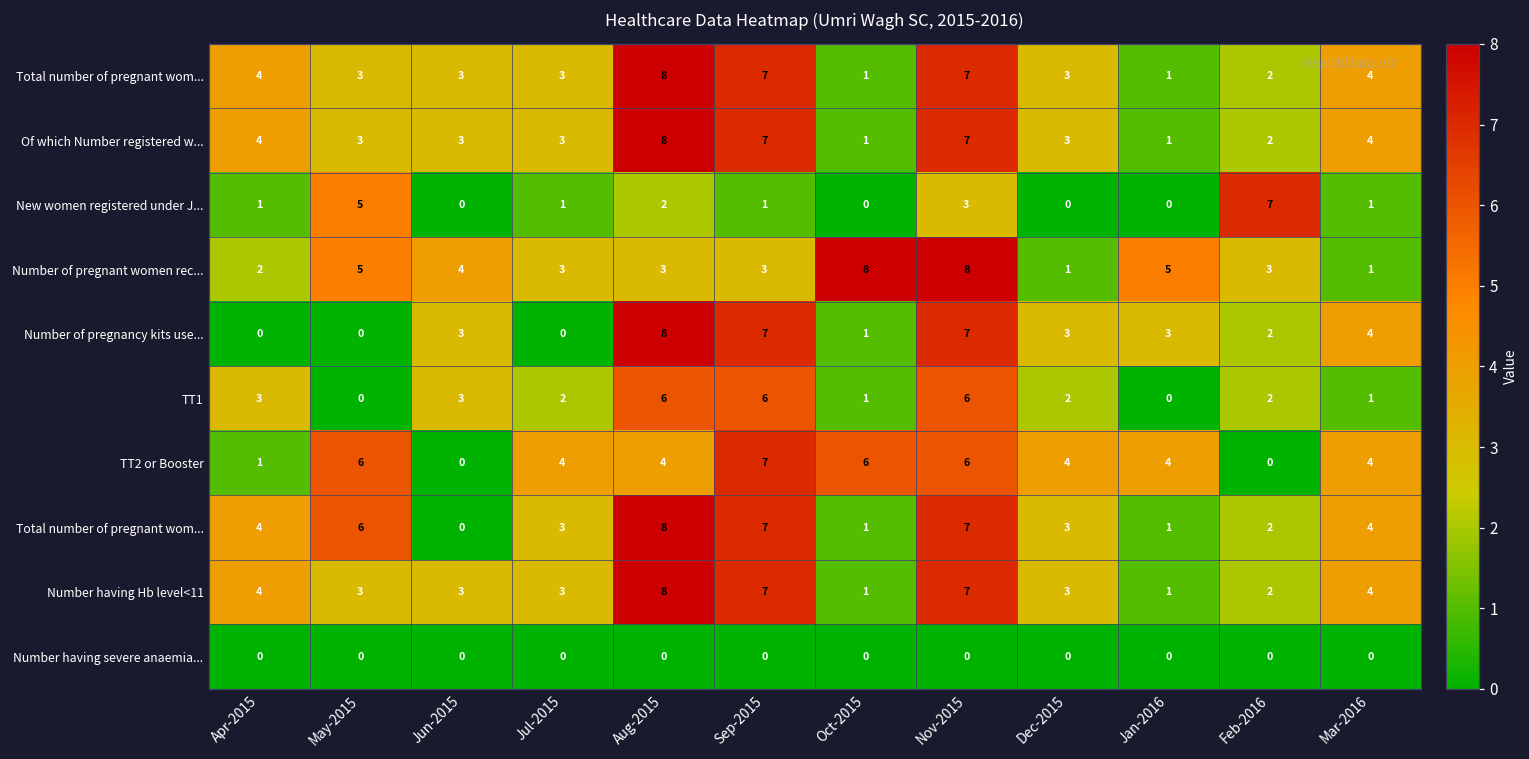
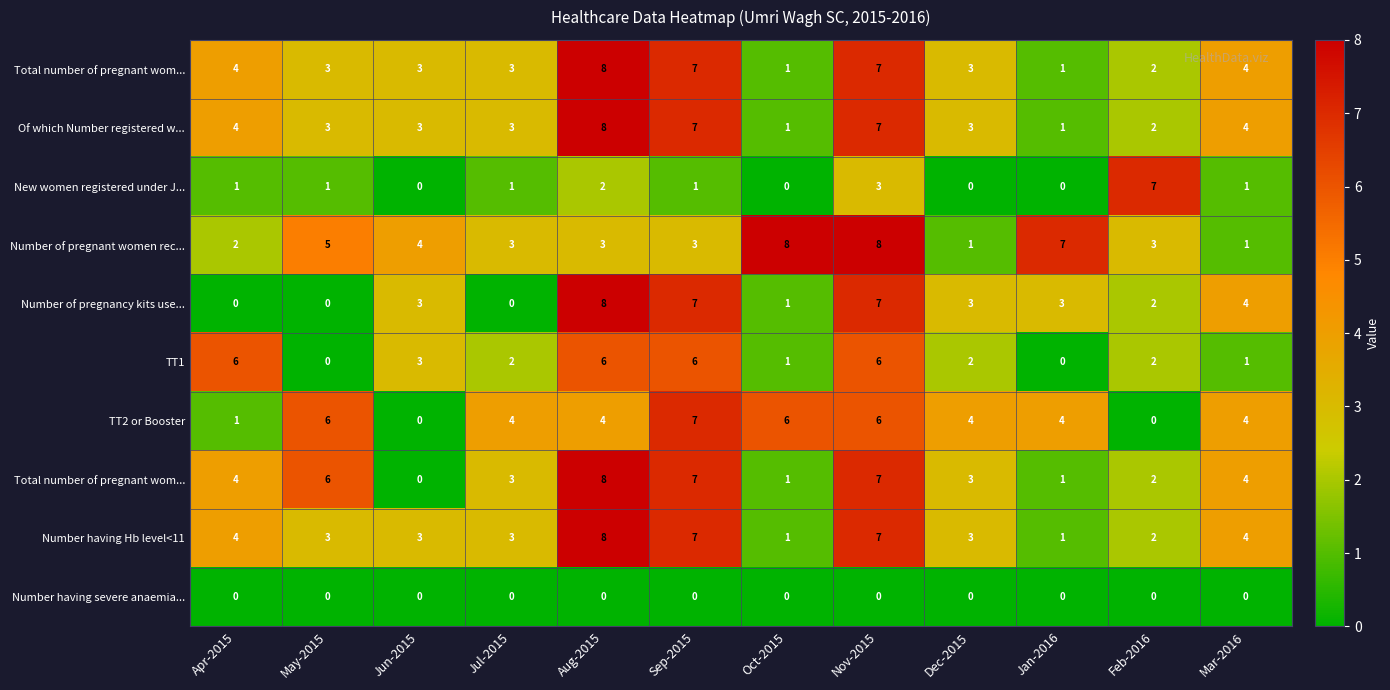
New women registered under J..., May-2015: 5 -> 1
Number of pregnant women rec..., Jan-2016: 5 -> 7
TT1, Apr-2015: 3 -> 6
